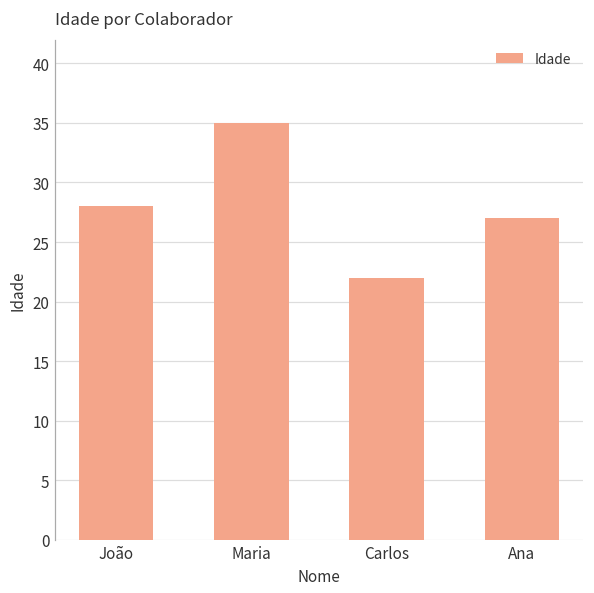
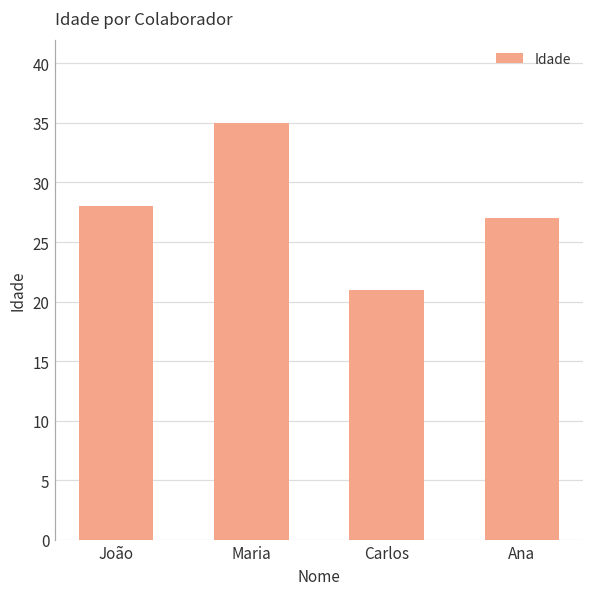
Carlos: 22 -> 21
